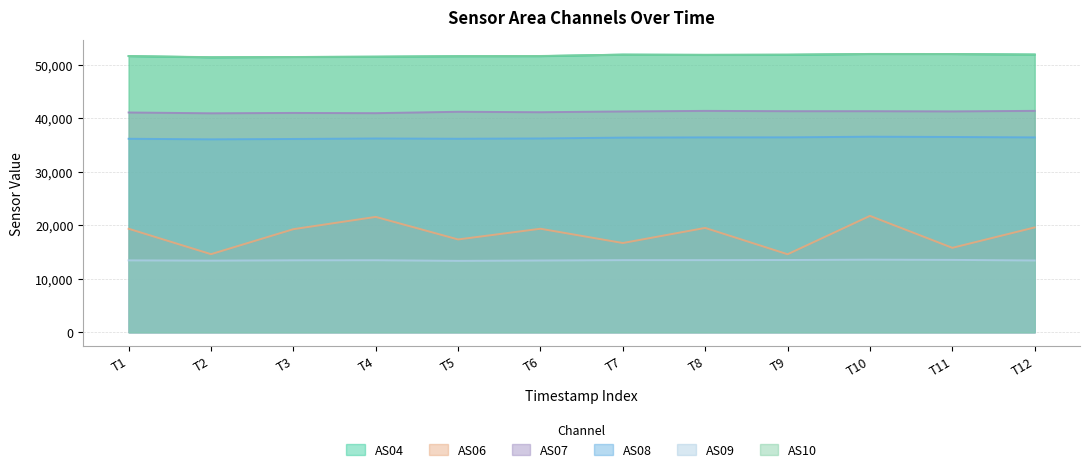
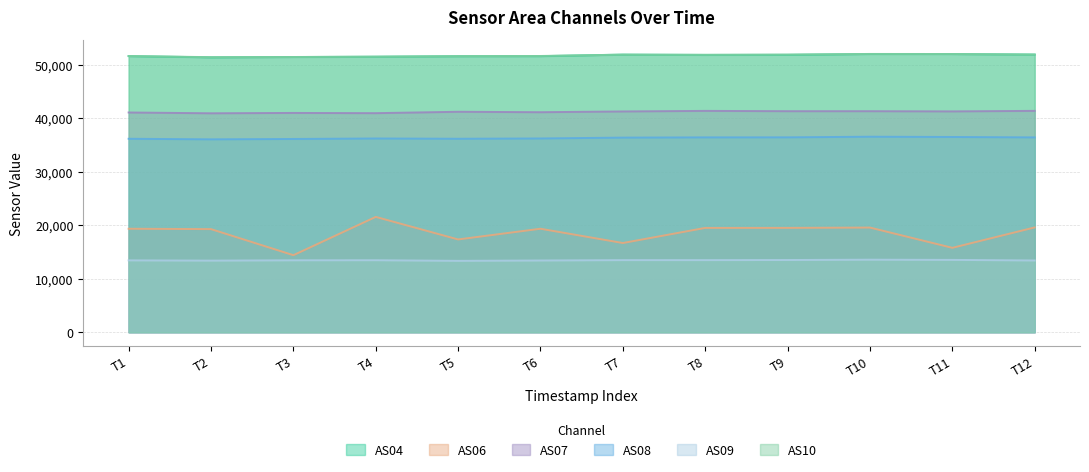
AS06, T2: 15,000 -> 19,000
AS06, T3: 19,000 -> 14,000
AS06, T9: 15,000 -> 20,000
AS06, T10: 22,000 -> 20,000
